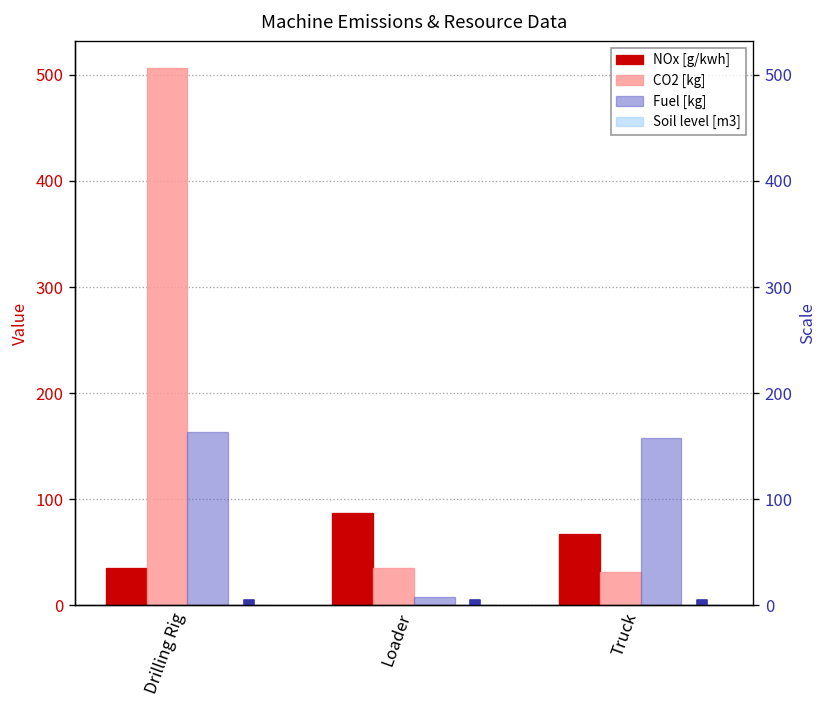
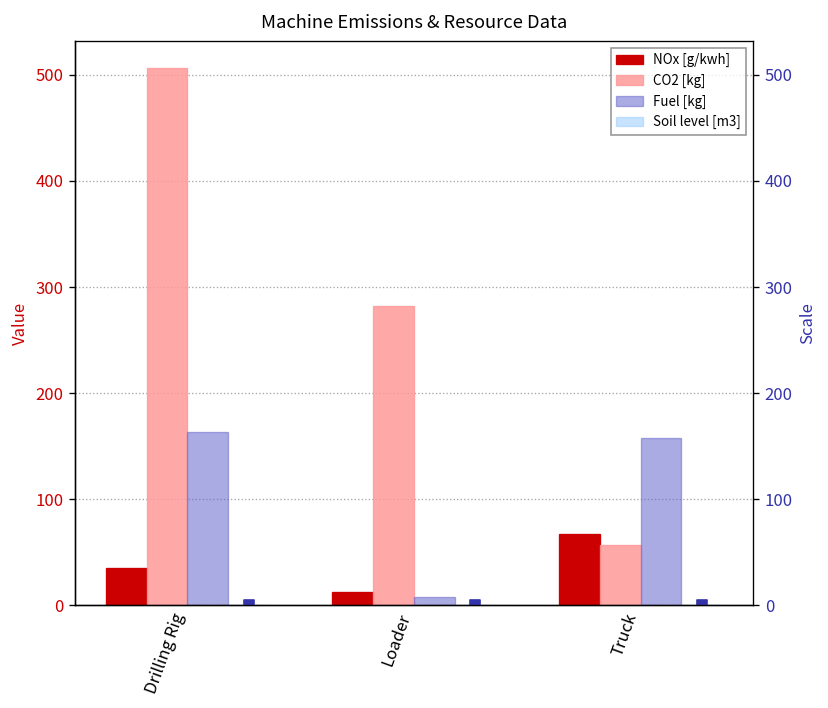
NOx [g/kwh], Loader: 90 -> 10
CO2 [kg], Loader: 40 -> 280
CO2 [kg], Truck: 30 -> 60
